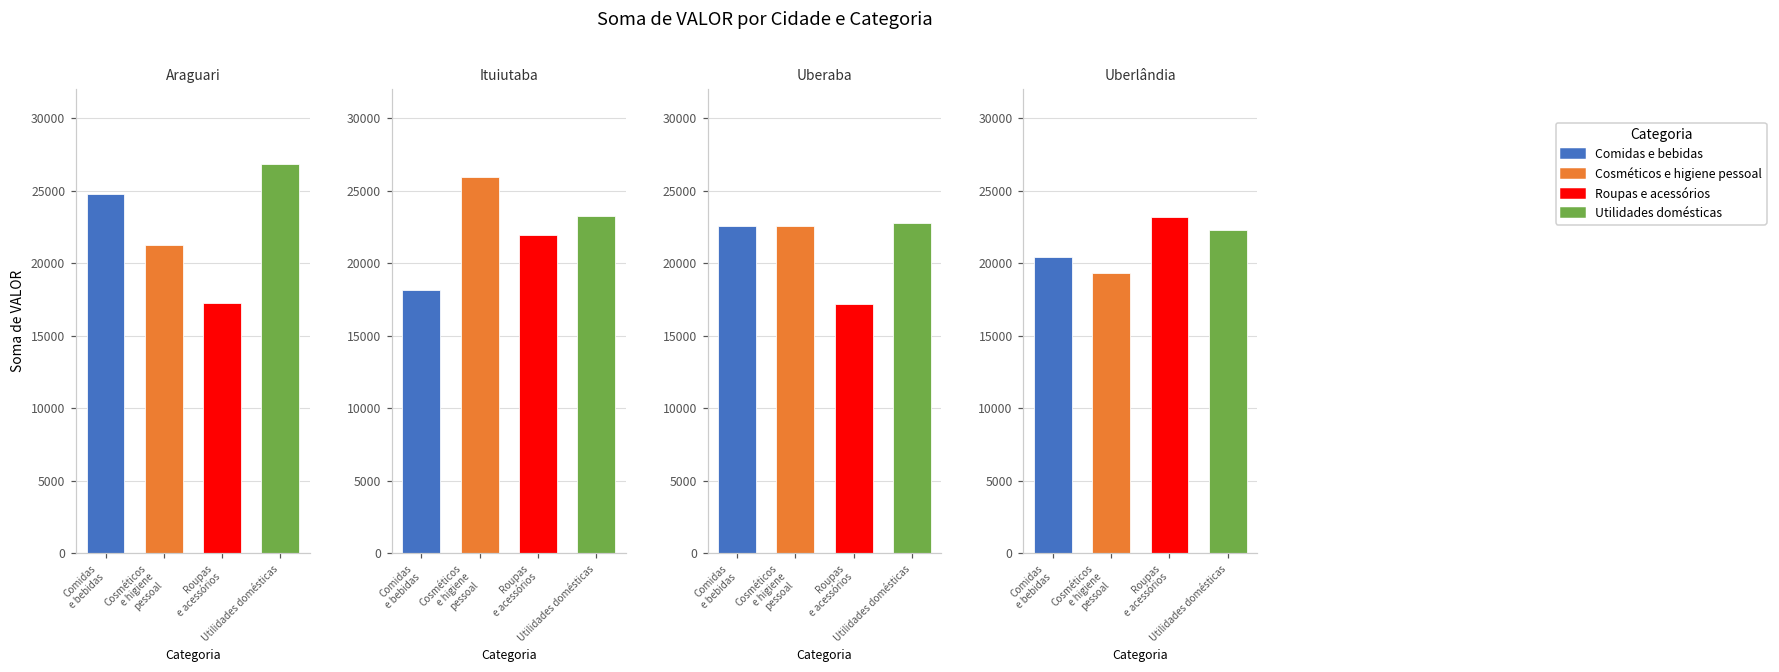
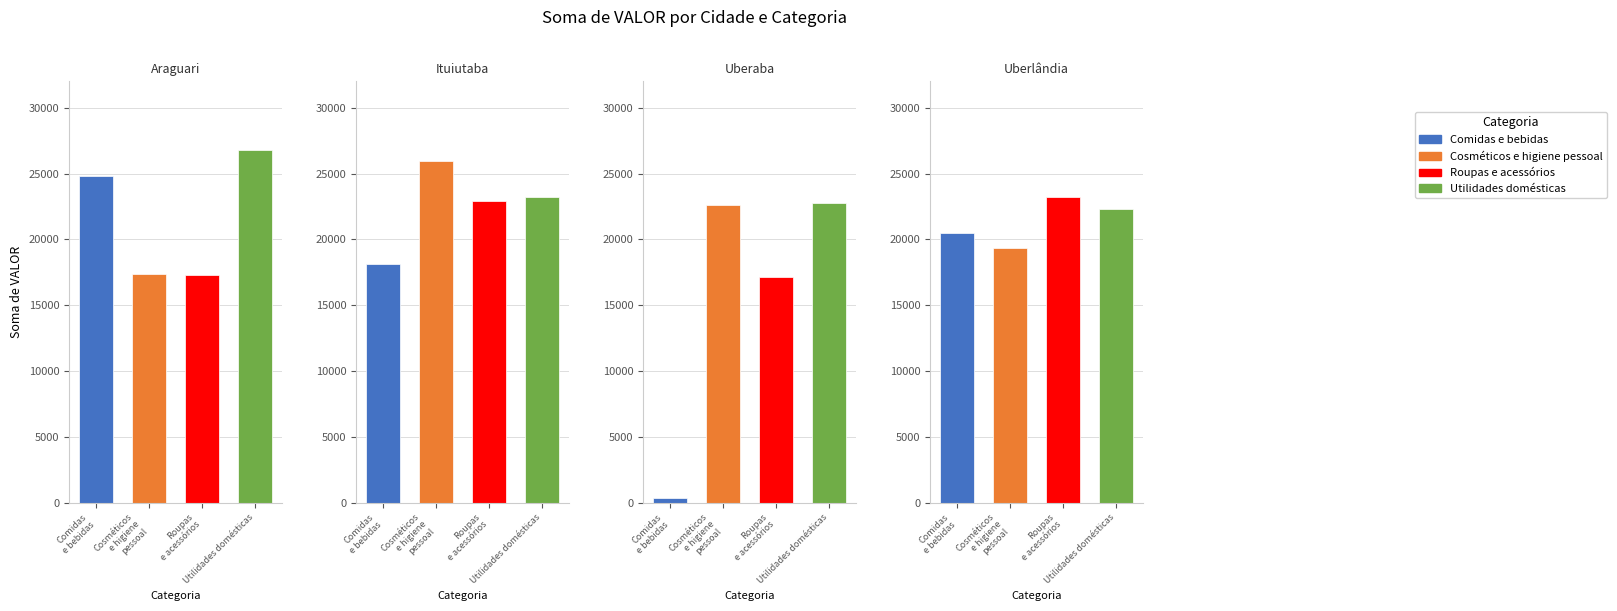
Araguari, Cosméticos e higiene pessoal: 21300 -> 17400
Ituiutaba, Roupas e acessórios: 21900 -> 22900
Uberaba, Comidas e bebidas: 22600 -> 300
